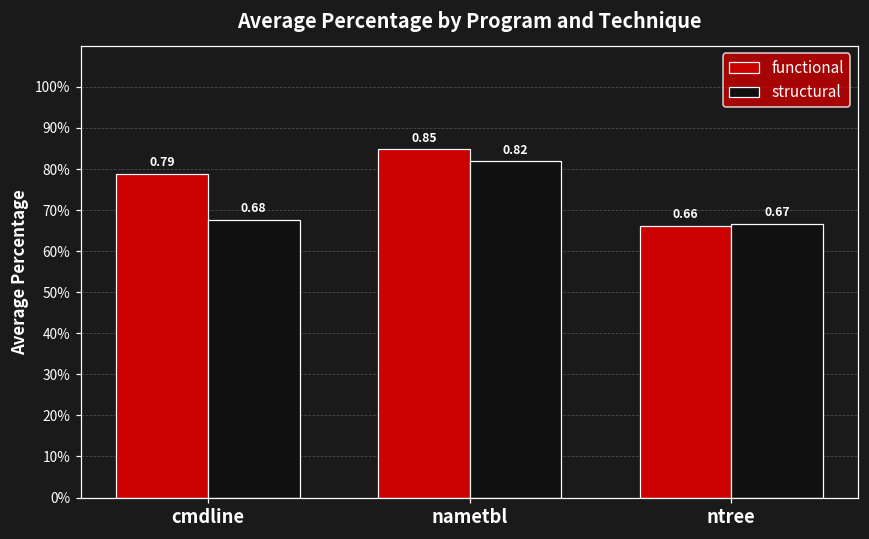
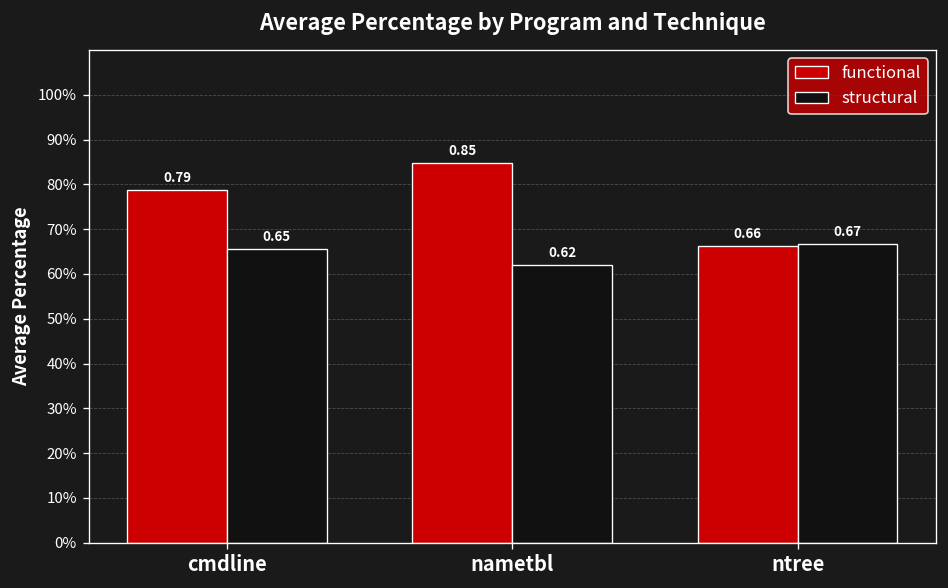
structural, cmdline: 0.68 -> 0.65
structural, nametbl: 0.82 -> 0.62
